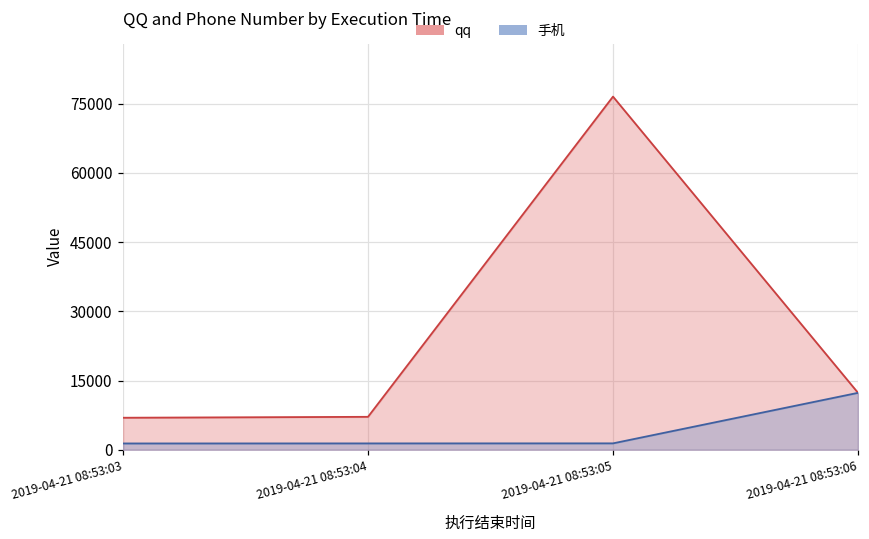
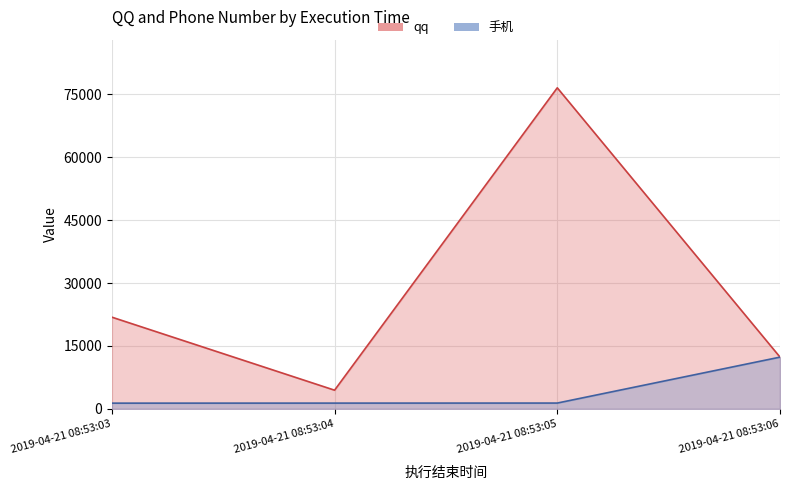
qq, 2019-04-21 08:53:03: 7000 -> 22000
qq, 2019-04-21 08:53:04: 7000 -> 4000
